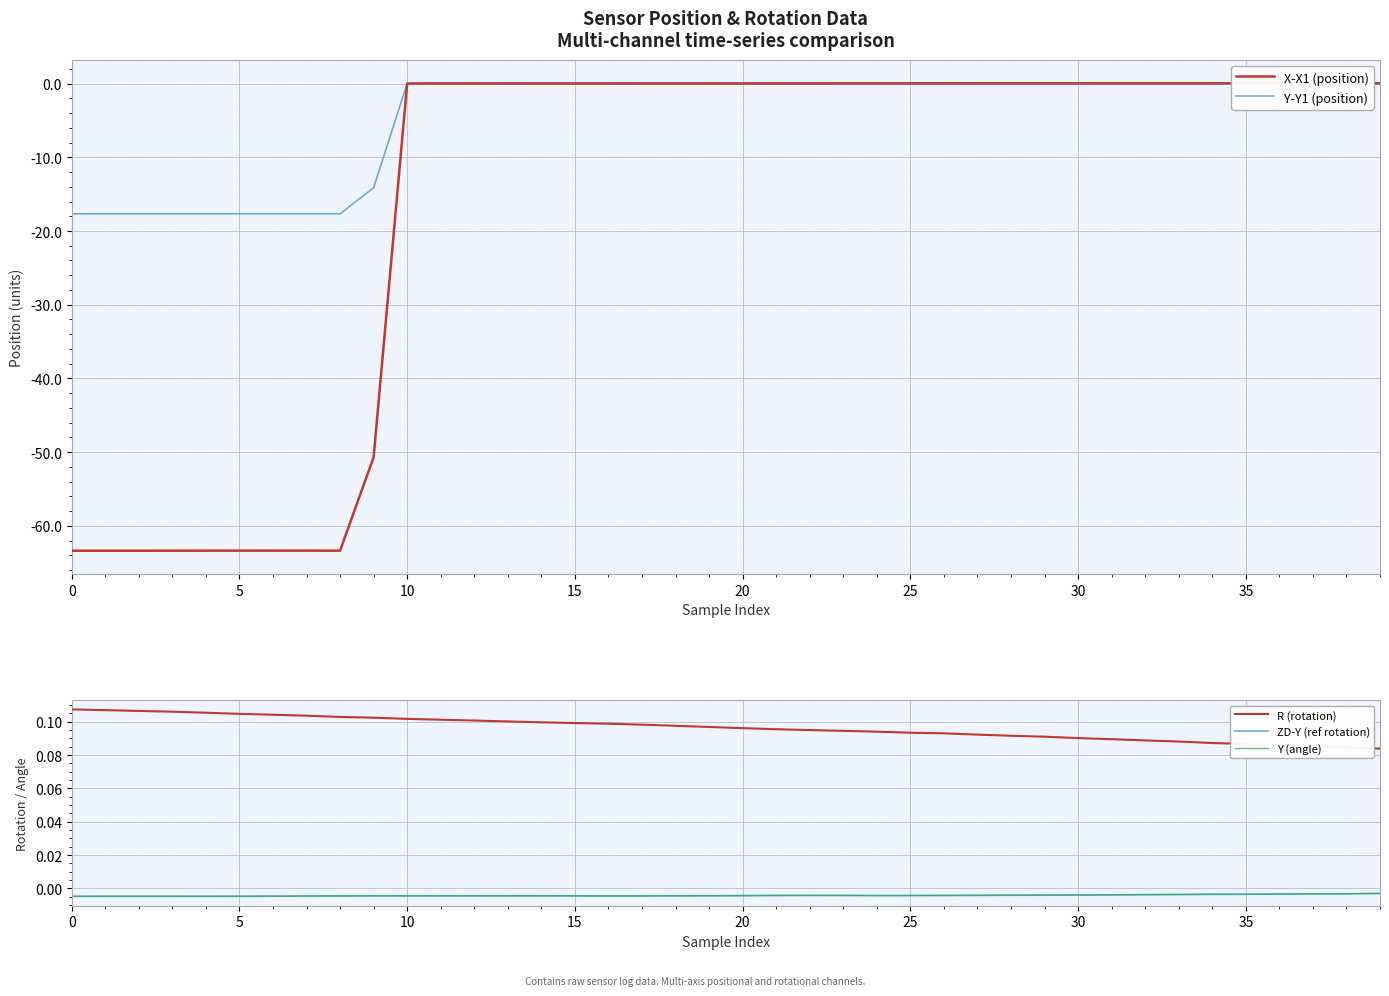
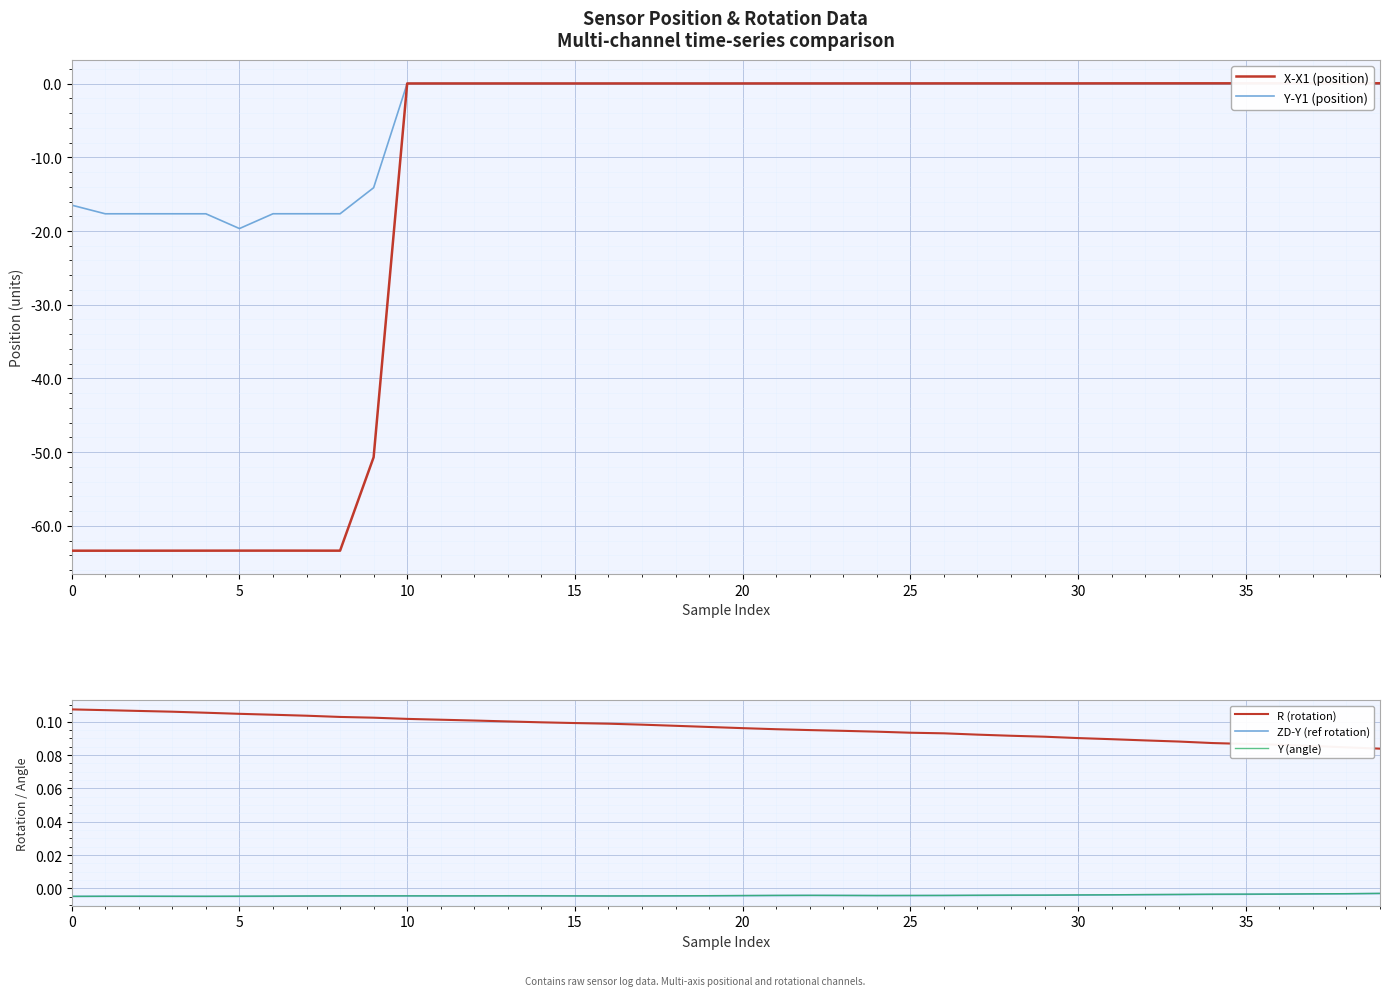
Sensor Position & Rotation Data Multi-channel time-series comparison, Y-Y1 (position), 0: -18 -> -16
Sensor Position & Rotation Data Multi-channel time-series comparison, Y-Y1 (position), 5: -18 -> -20
